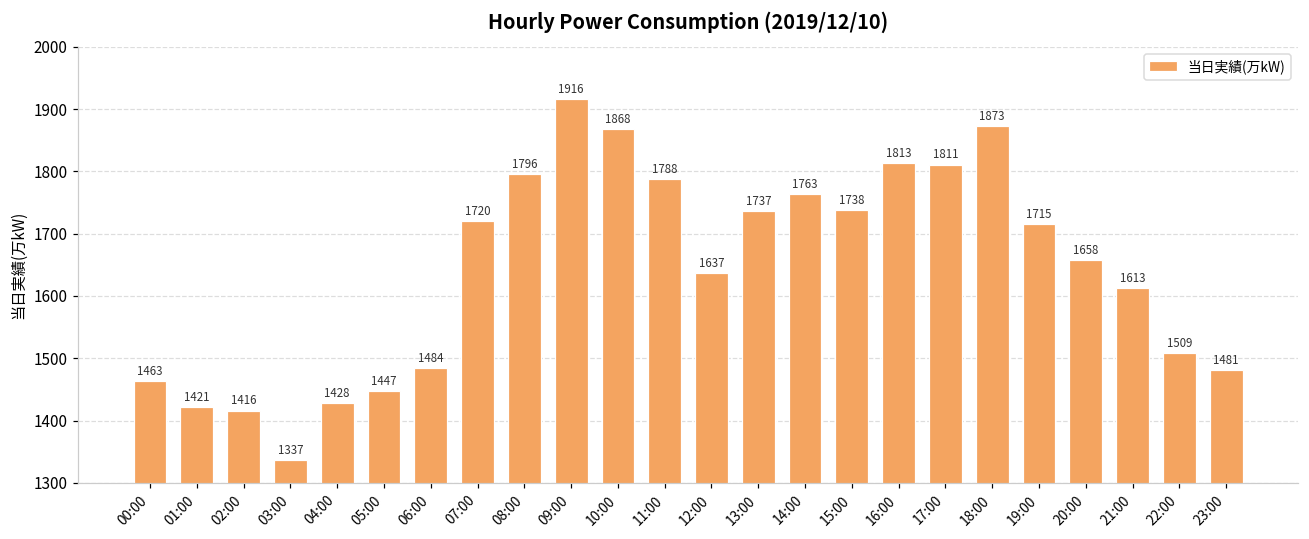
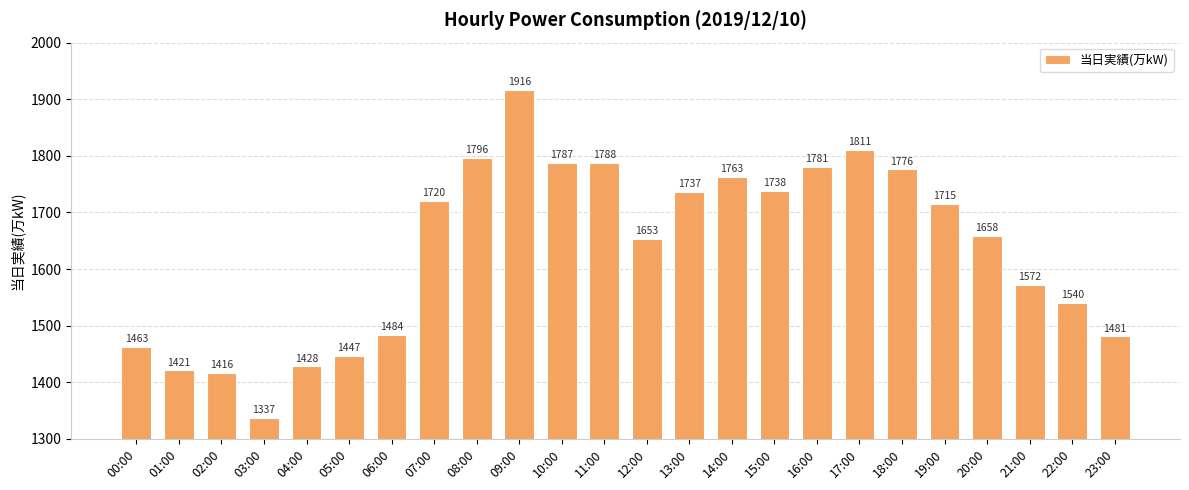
10:00: 1868 -> 1787
12:00: 1637 -> 1653
16:00: 1813 -> 1781
18:00: 1873 -> 1776
21:00: 1613 -> 1572
22:00: 1509 -> 1540
